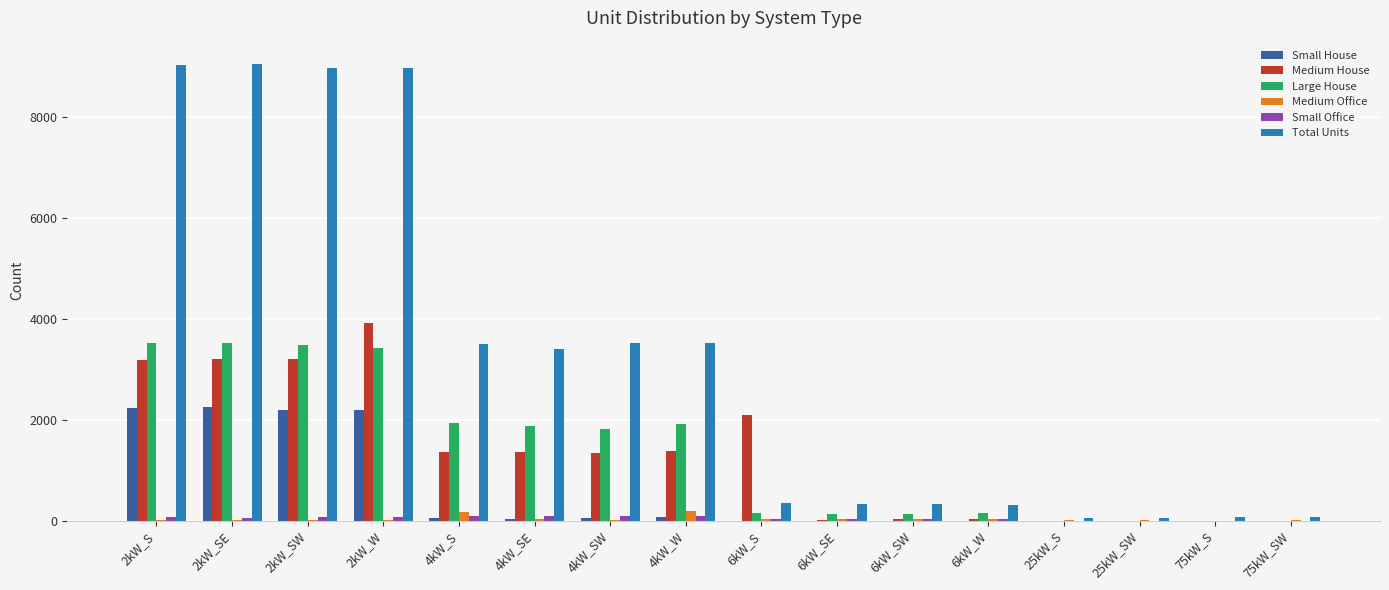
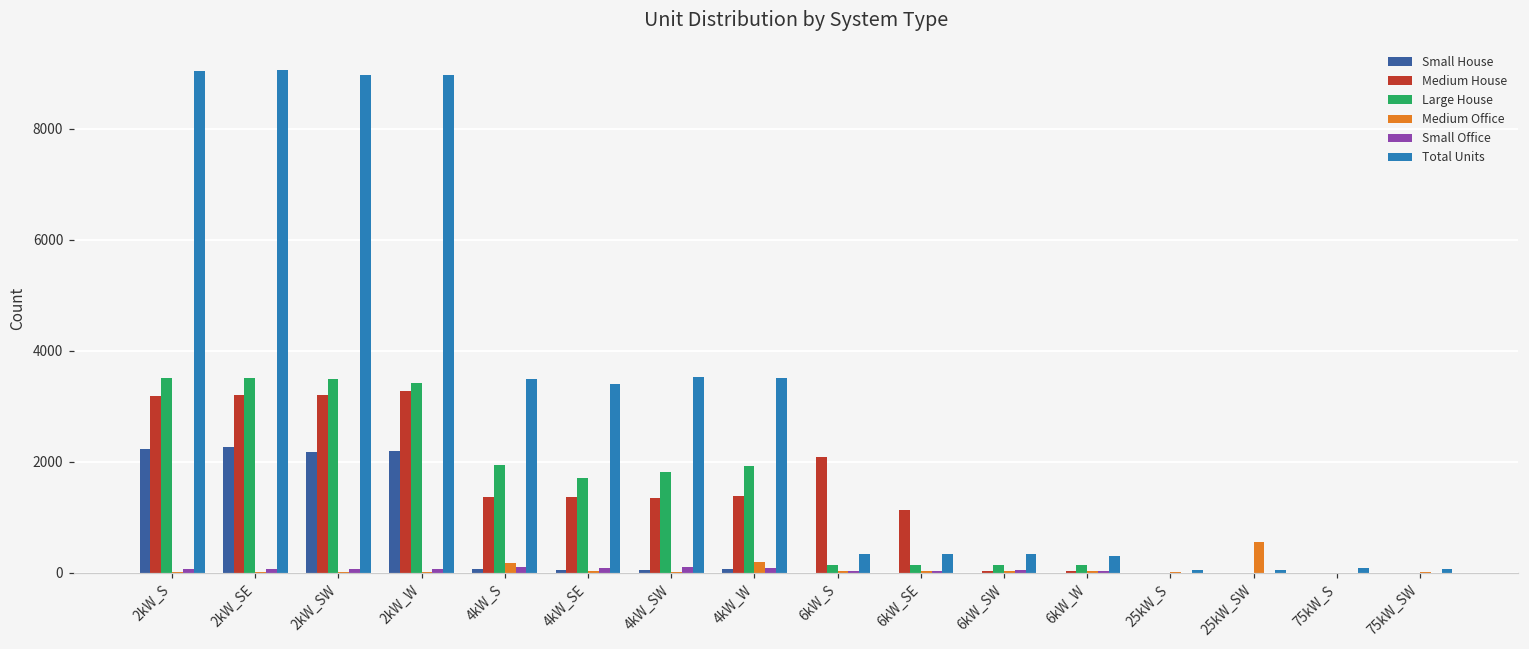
Medium House, 2kW_W: 3900 -> 3300
Large House, 4kW_SE: 1900 -> 1700
Medium House, 6kW_SE: 0 -> 1100
Medium Office, 25kW_SW: 0 -> 600
